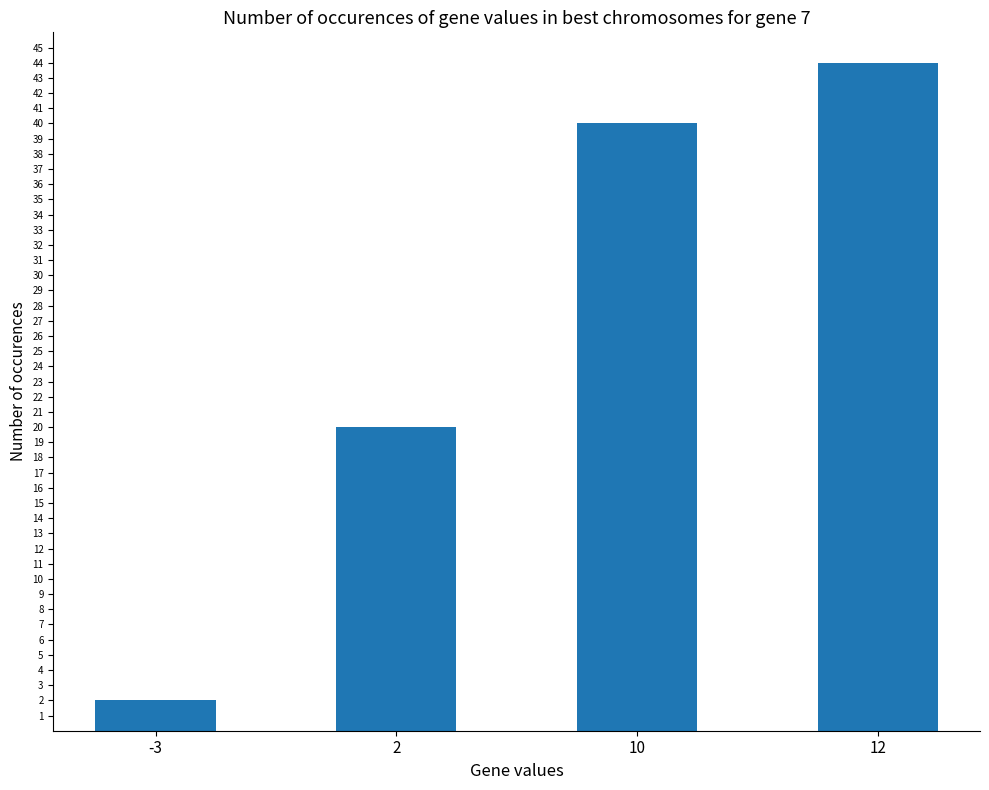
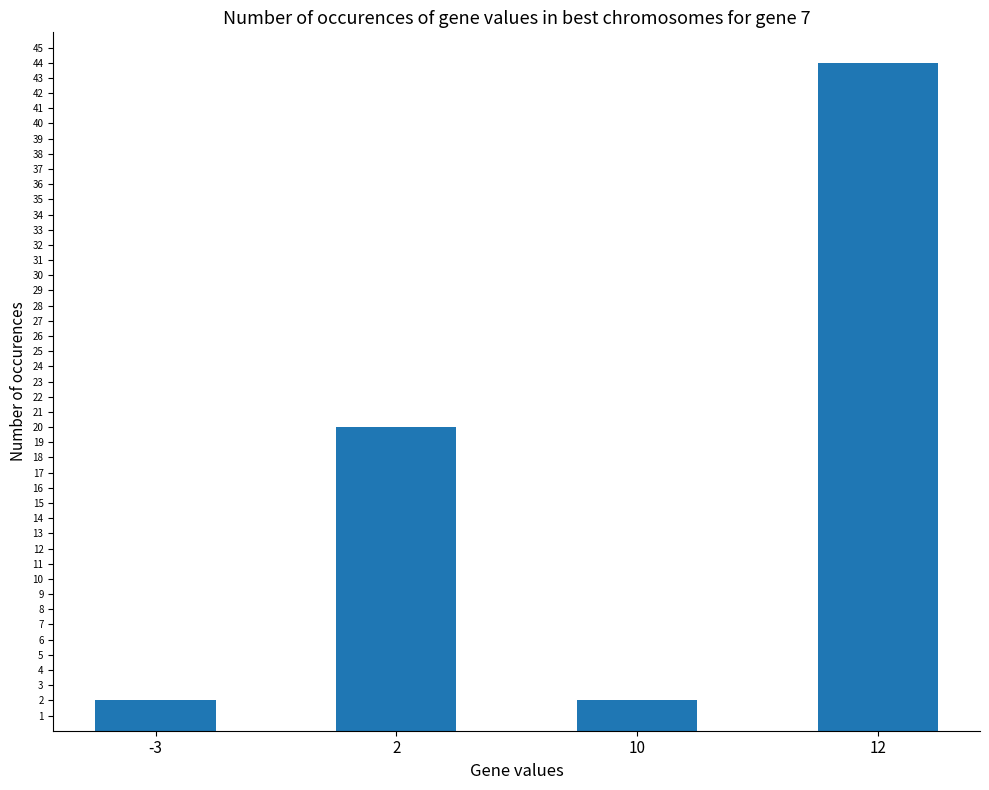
10: 40 -> 2
